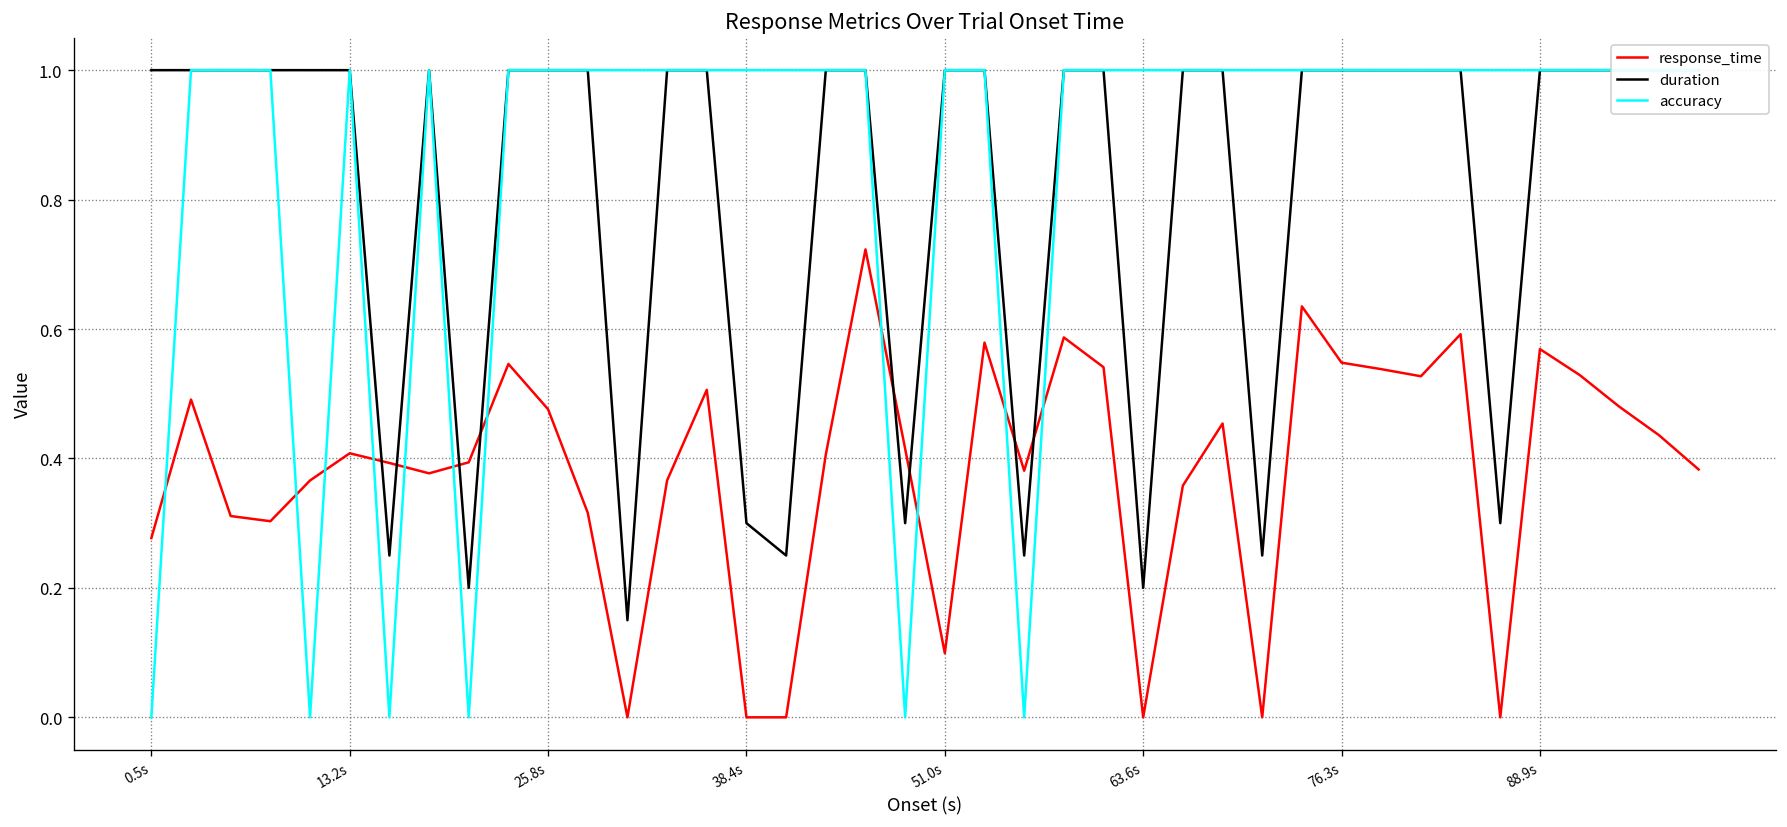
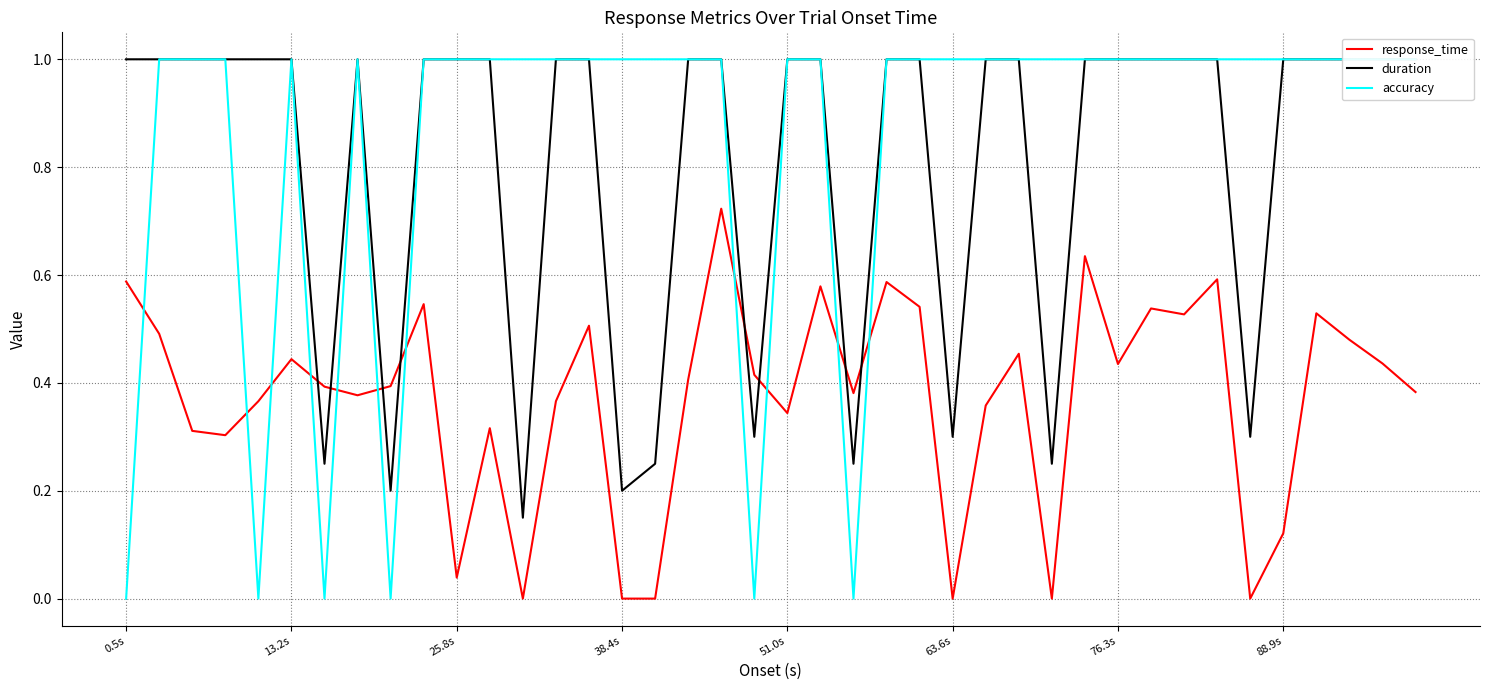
response_time, 0.5s: 0.28 -> 0.59
response_time, 13.2s: 0.41 -> 0.44
response_time, 25.8s: 0.48 -> 0.04
duration, 38.4s: 0.3 -> 0.2
response_time, 51.0s: 0.10 -> 0.34
duration, 63.6s: 0.2 -> 0.3
response_time, 76.3s: 0.55 -> 0.44
response_time, 88.9s: 0.57 -> 0.12
